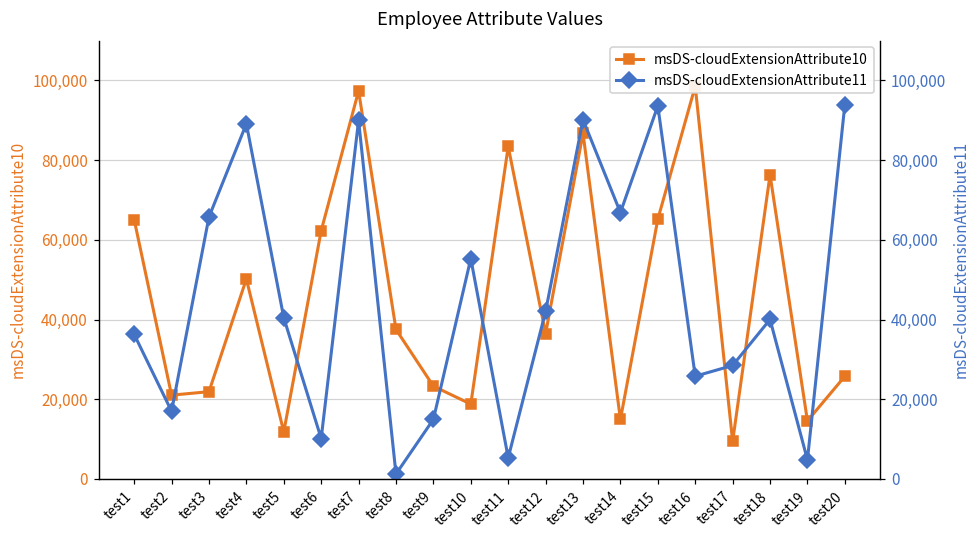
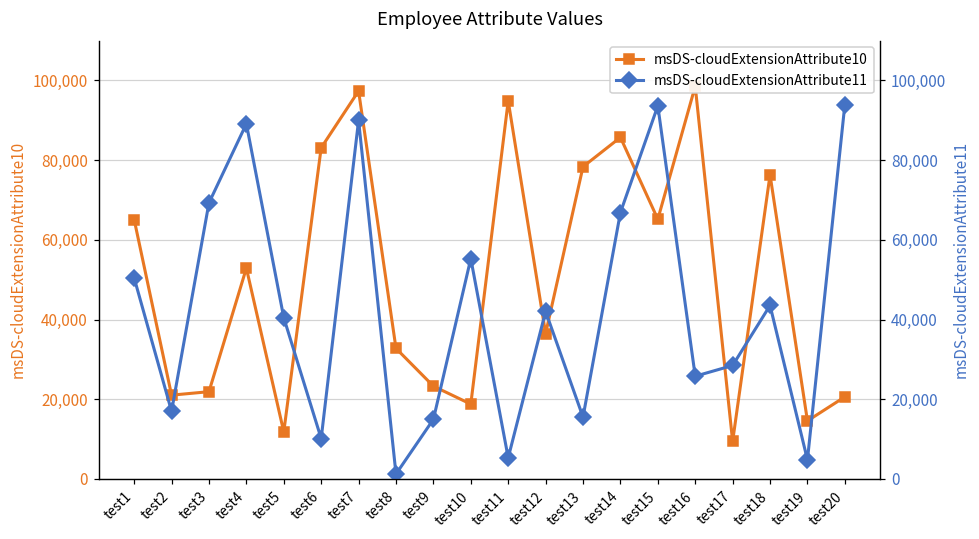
msDS-cloudExtensionAttribute10, test4: 50,000 -> 53,000
msDS-cloudExtensionAttribute10, test6: 62,000 -> 83,000
msDS-cloudExtensionAttribute10, test8: 38,000 -> 33,000
msDS-cloudExtensionAttribute10, test11: 83,000 -> 95,000
msDS-cloudExtensionAttribute10, test13: 87,000 -> 78,000
msDS-cloudExtensionAttribute10, test14: 15,000 -> 86,000
msDS-cloudExtensionAttribute10, test20: 26,000 -> 21,000
msDS-cloudExtensionAttribute11, test1: 36,000 -> 50,000
msDS-cloudExtensionAttribute11, test3: 66,000 -> 69,000
msDS-cloudExtensionAttribute11, test13: 90,000 -> 16,000
msDS-cloudExtensionAttribute11, test18: 40,000 -> 44,000
